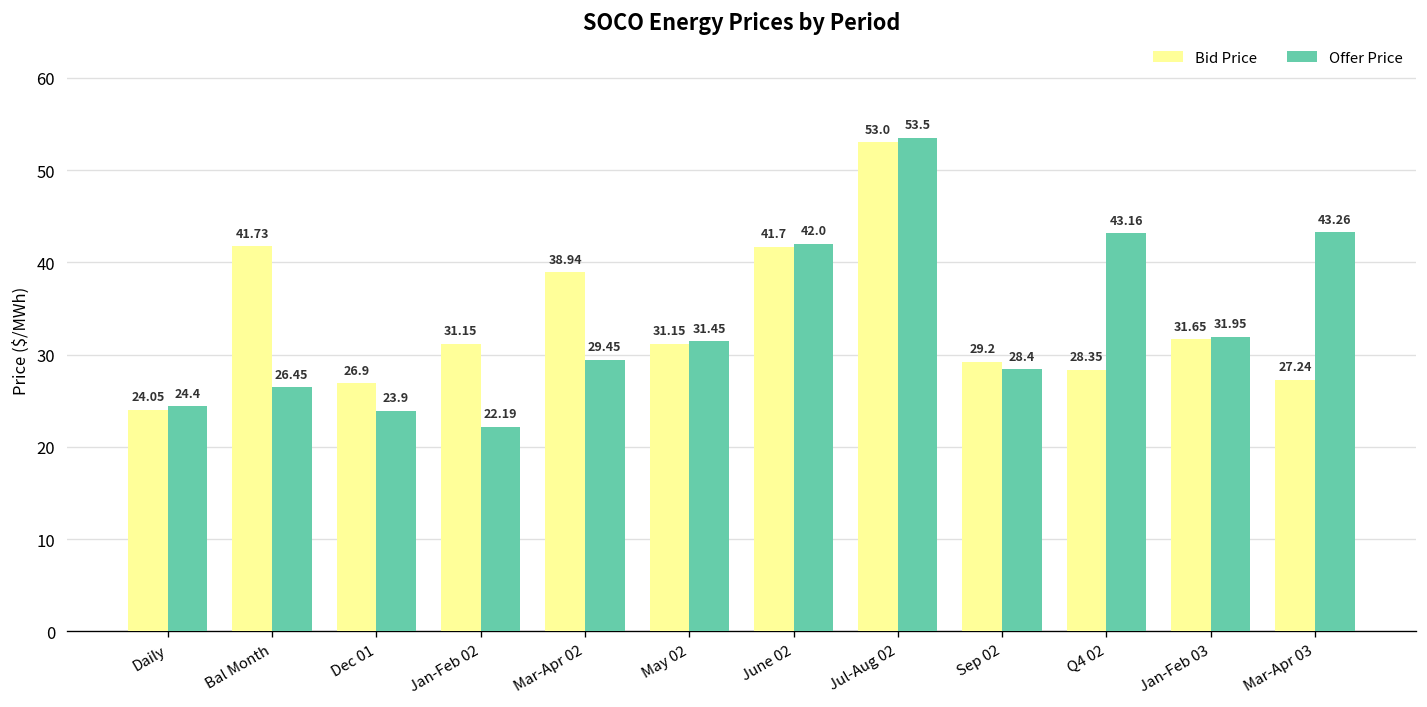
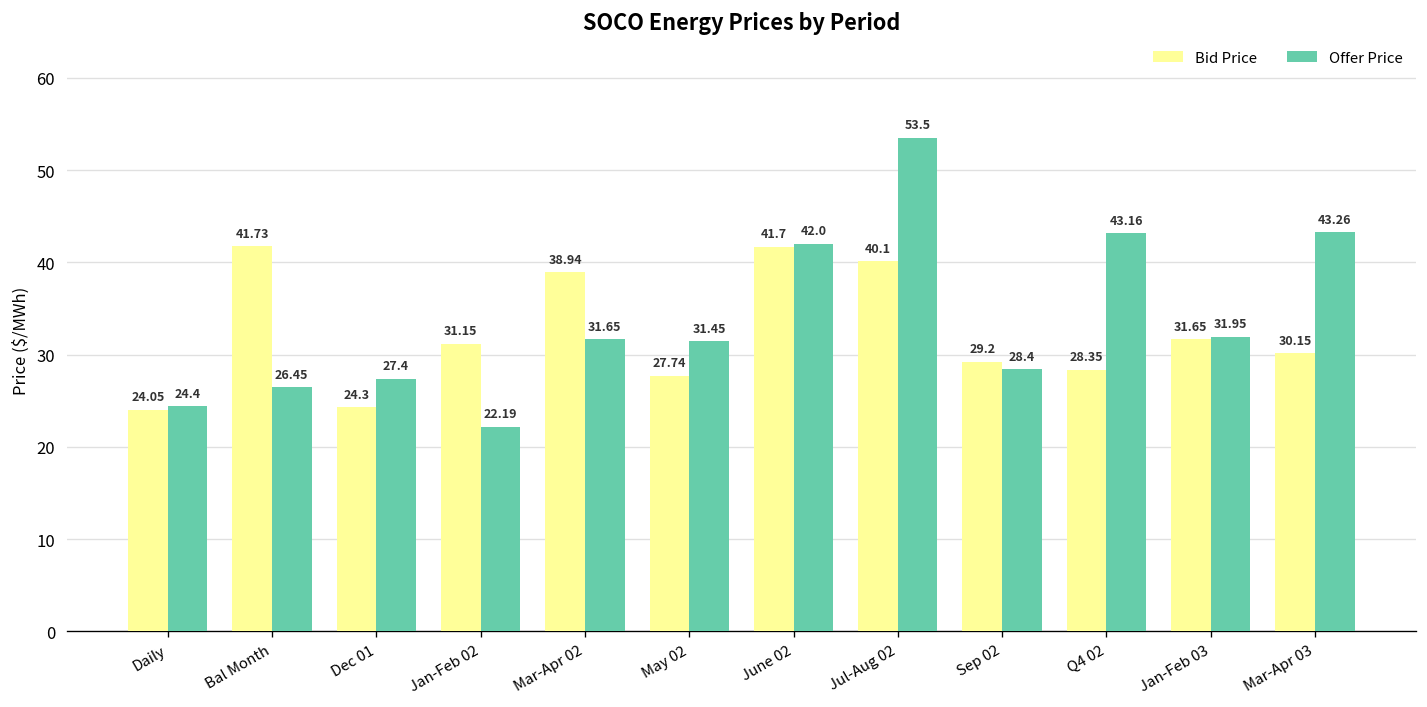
Bid Price, Dec 01: 26.9 -> 24.3
Offer Price, Dec 01: 23.9 -> 27.4
Offer Price, Mar-Apr 02: 29.45 -> 31.65
Bid Price, May 02: 31.15 -> 27.74
Bid Price, Jul-Aug 02: 53.0 -> 40.1
Bid Price, Mar-Apr 03: 27.24 -> 30.15
